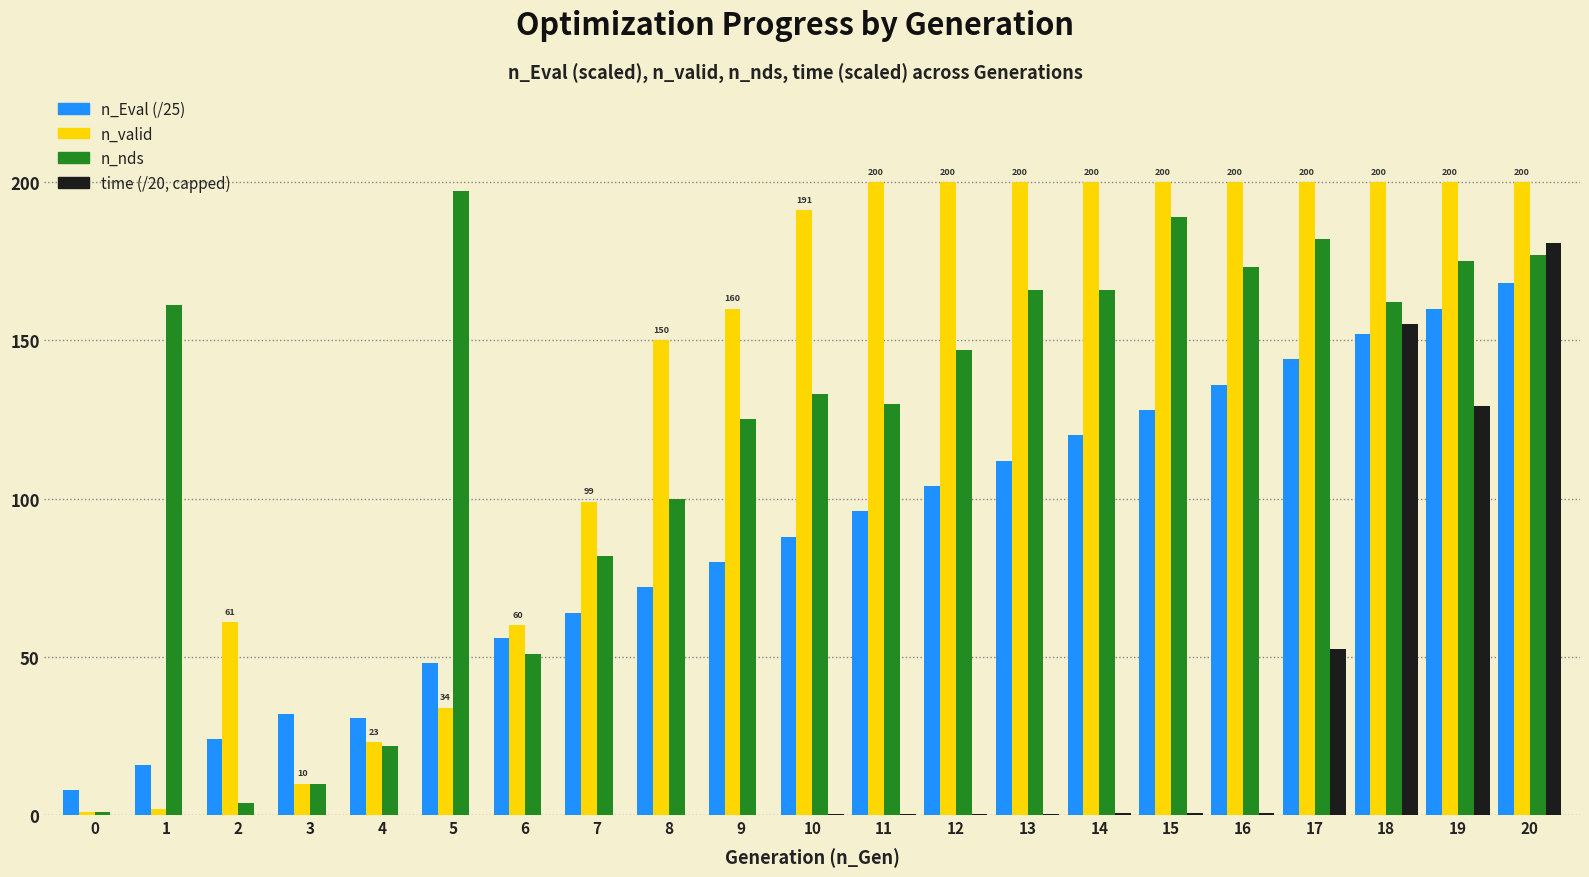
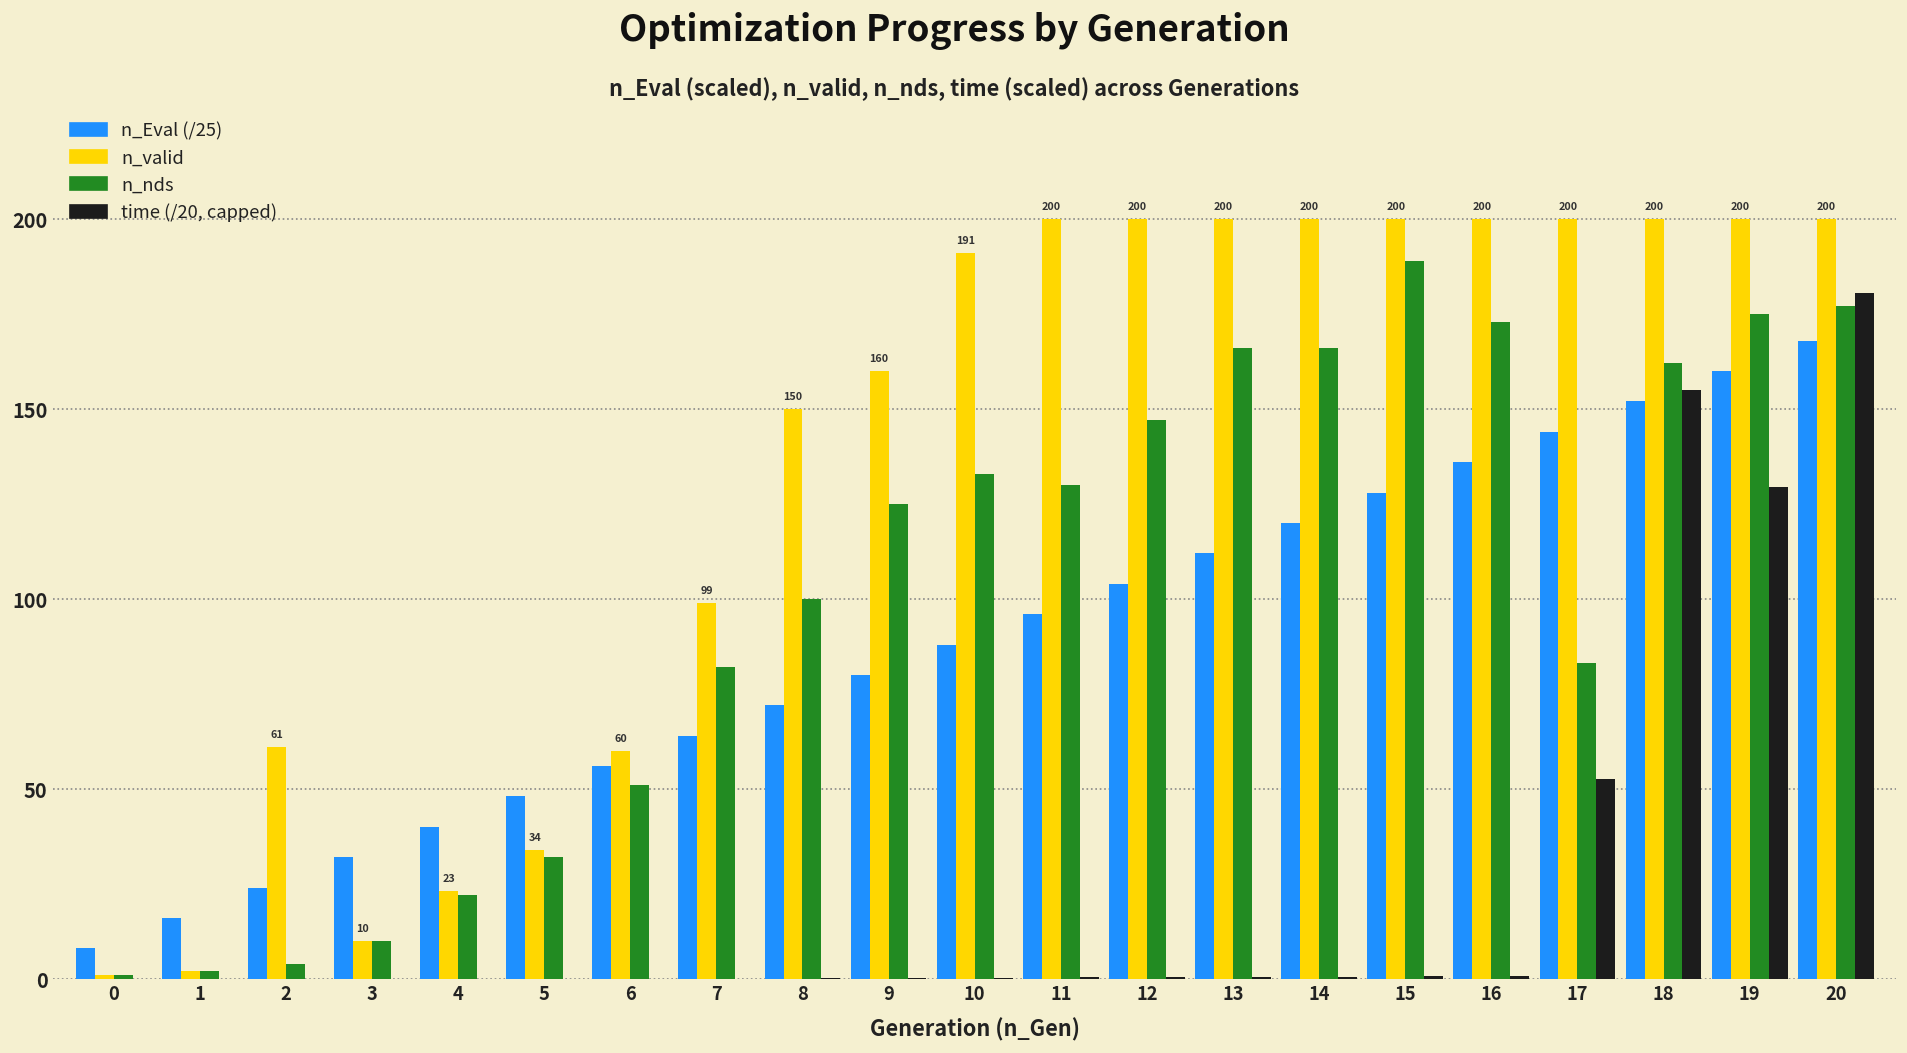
n_nds, 1: 161 -> 2
n_Eval (/25), 4: 31 -> 40
n_nds, 5: 197 -> 32
n_nds, 17: 182 -> 83
